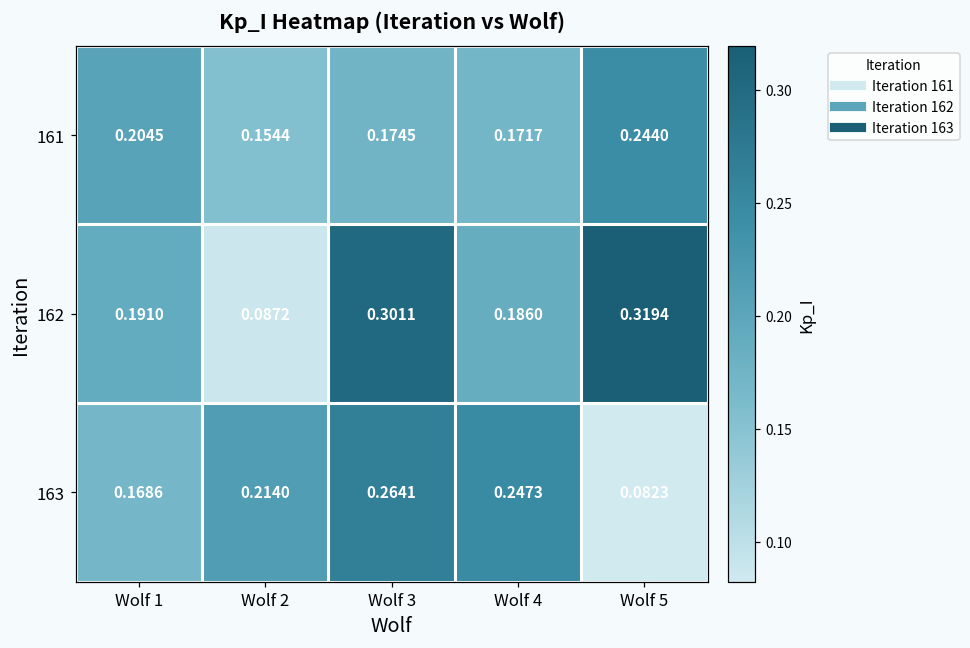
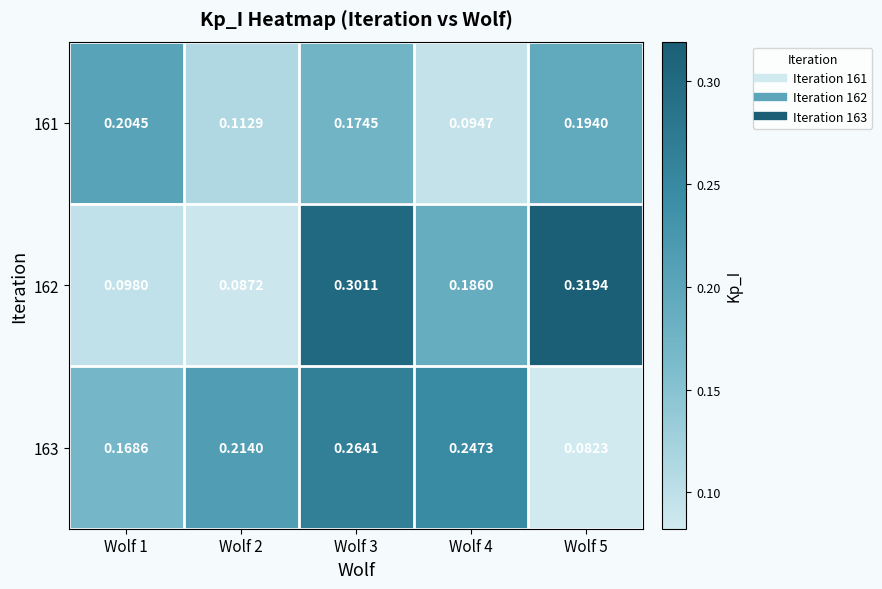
161, Wolf 2: 0.1544 -> 0.1129
161, Wolf 4: 0.1717 -> 0.0947
161, Wolf 5: 0.2440 -> 0.1940
162, Wolf 1: 0.1910 -> 0.0980
